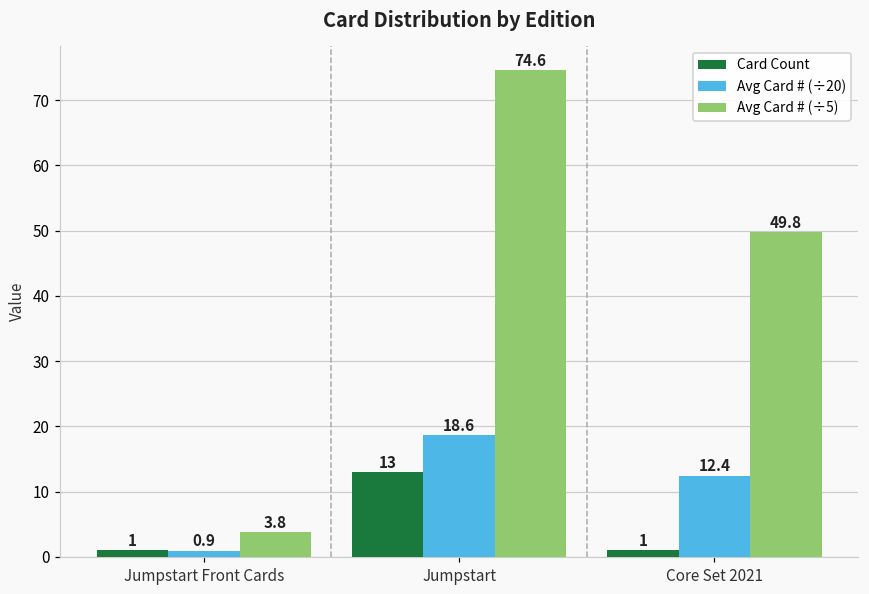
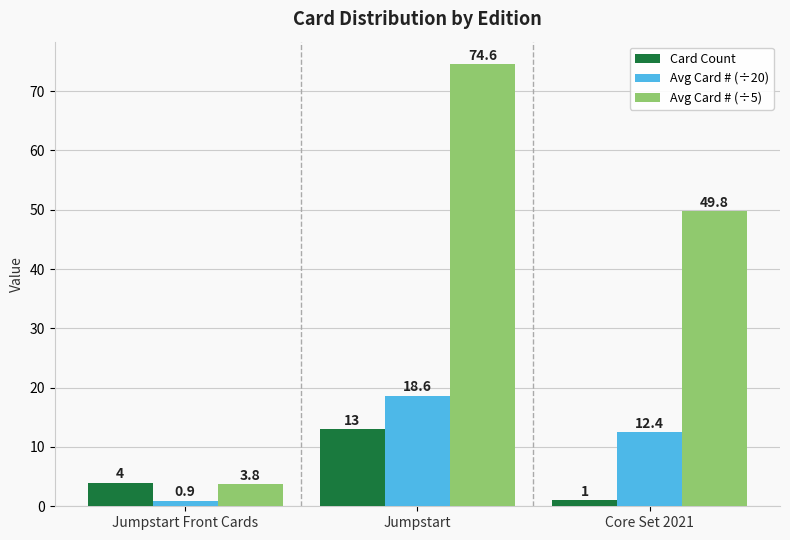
Card Count, Jumpstart Front Cards: 1 -> 4
